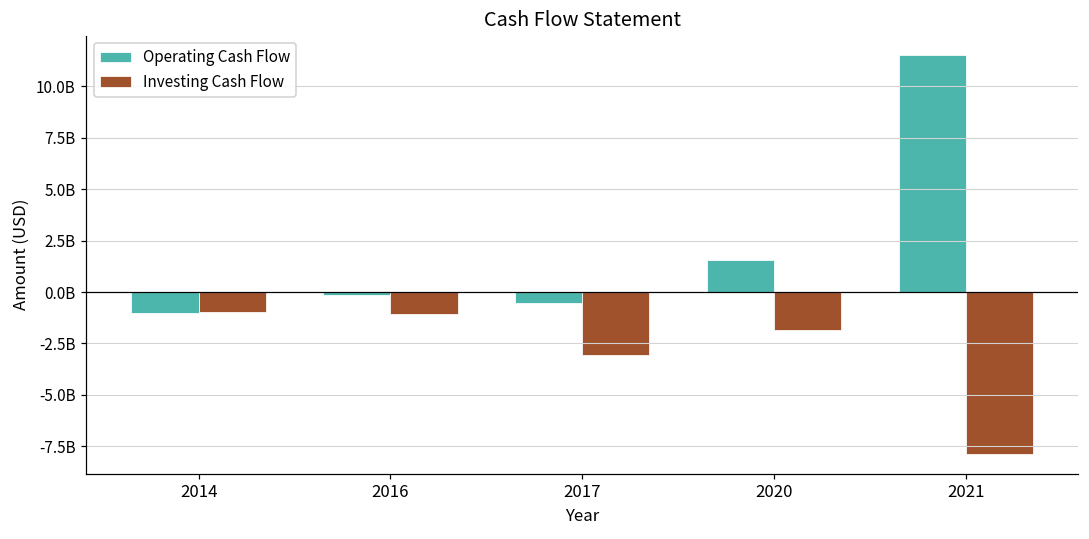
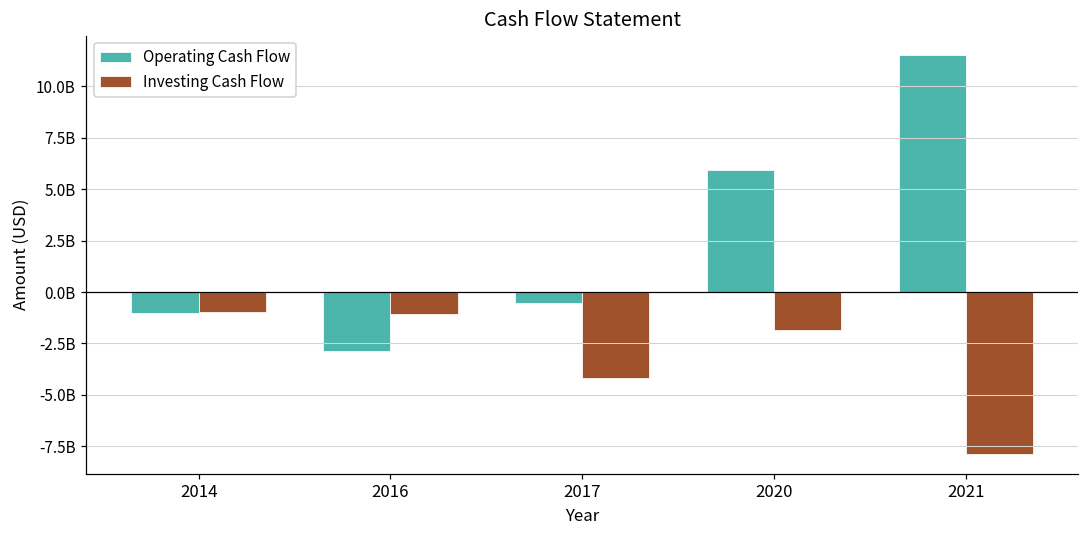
Operating Cash Flow, 2016: -100000000 -> -2900000000
Investing Cash Flow, 2017: -3100000000 -> -4200000000
Operating Cash Flow, 2020: 1600000000 -> 5900000000
